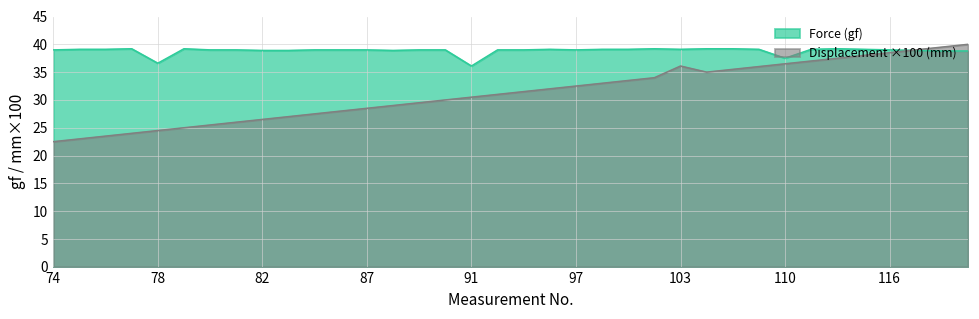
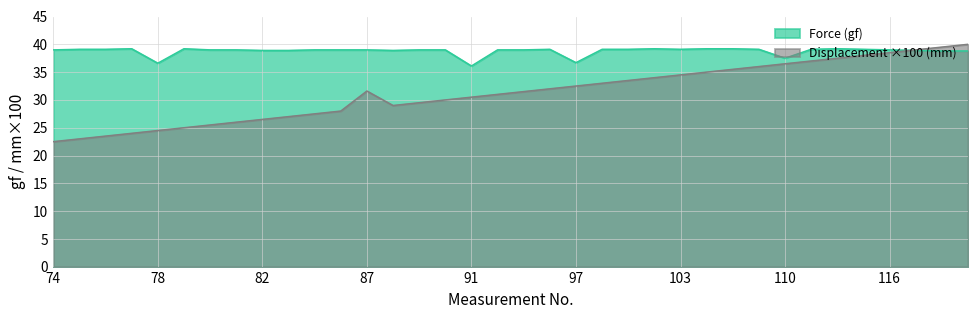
Displacement ×100 (mm), 87: 28 -> 32
Force (gf), 97: 39 -> 37
Displacement ×100 (mm), 103: 36 -> 35
